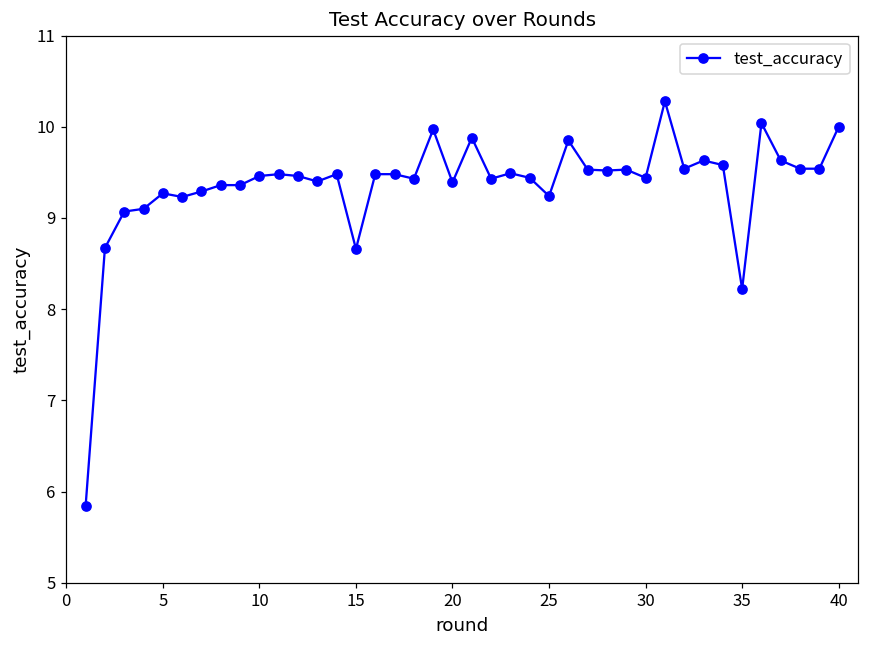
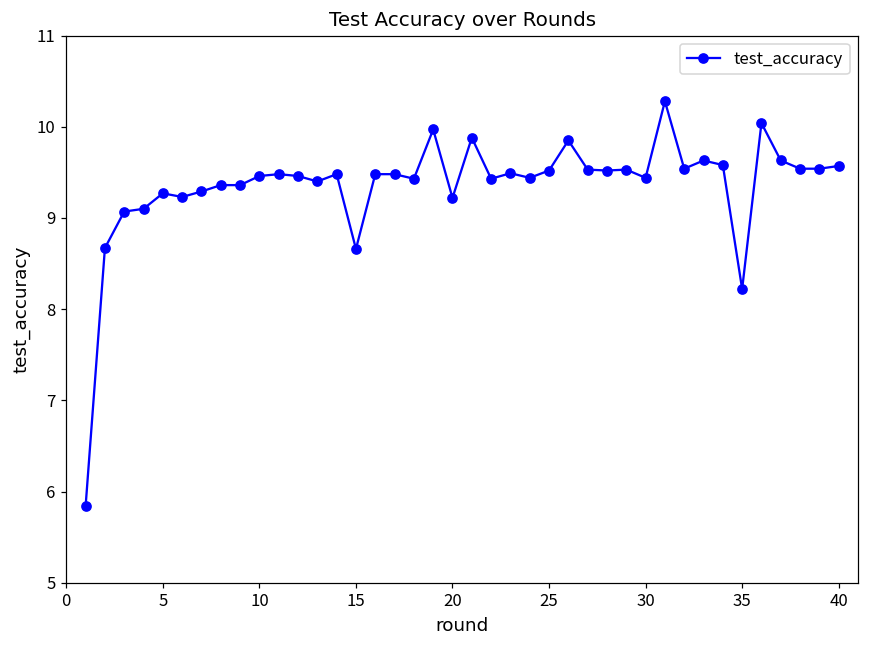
20: 9.4 -> 9.2
25: 9.2 -> 9.5
40: 10.0 -> 9.6
